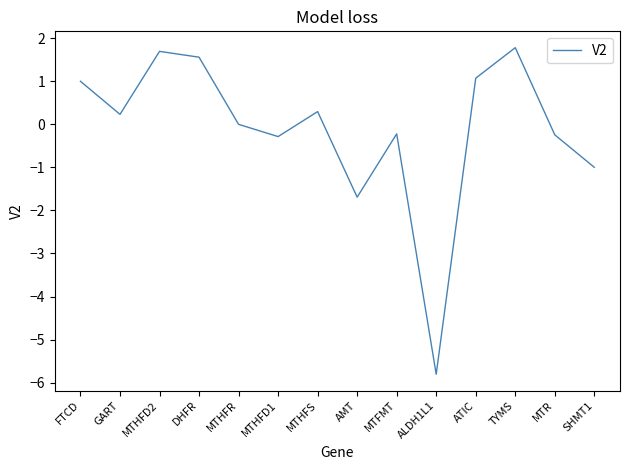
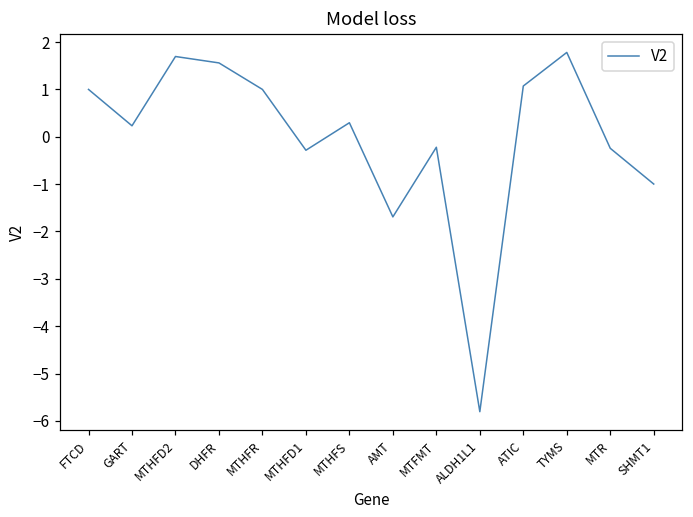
MTHFR: 0 -> 1
